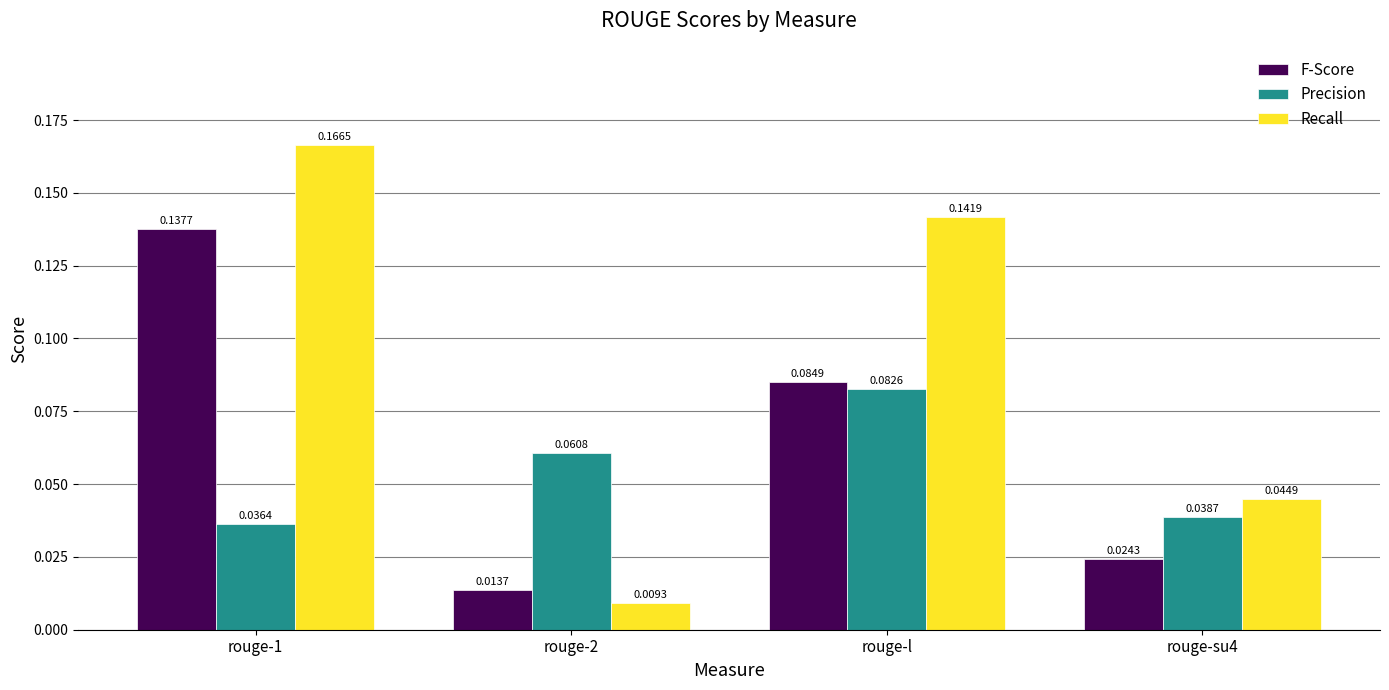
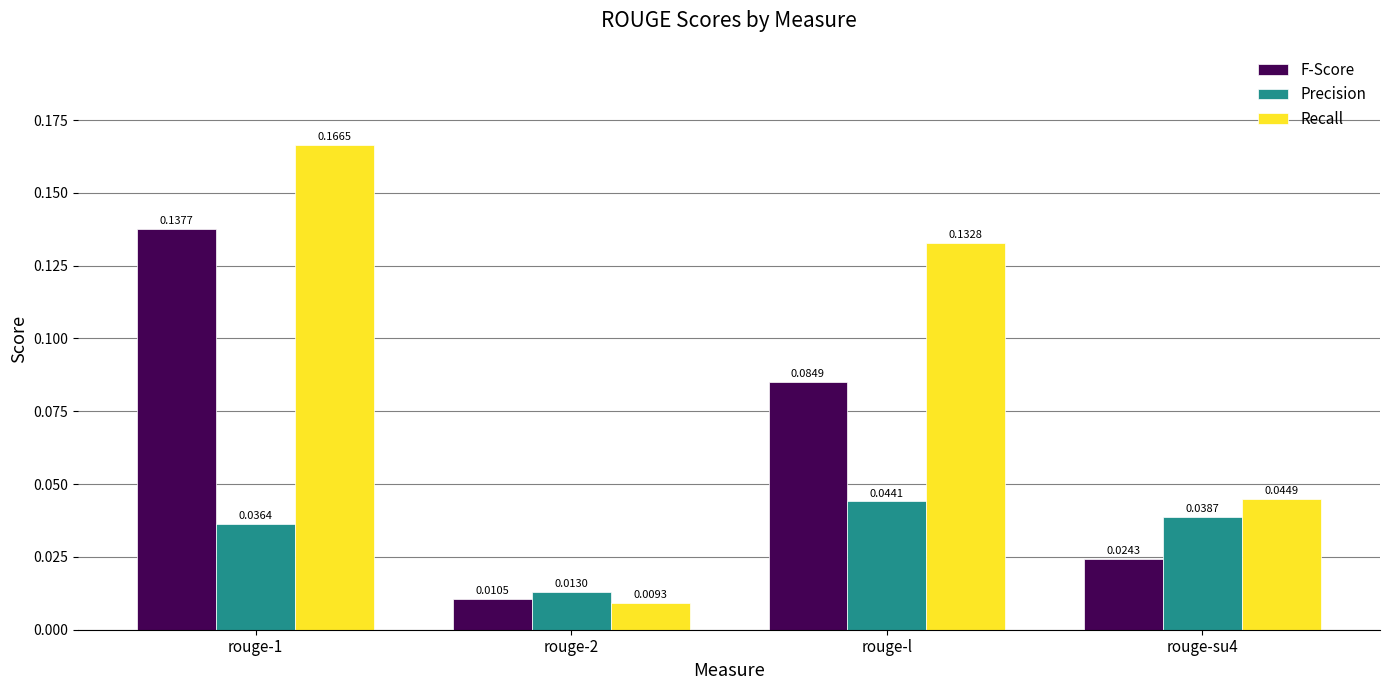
F-Score, rouge-2: 0.0137 -> 0.0105
Precision, rouge-2: 0.0608 -> 0.0130
Precision, rouge-l: 0.0826 -> 0.0441
Recall, rouge-l: 0.1419 -> 0.1328
